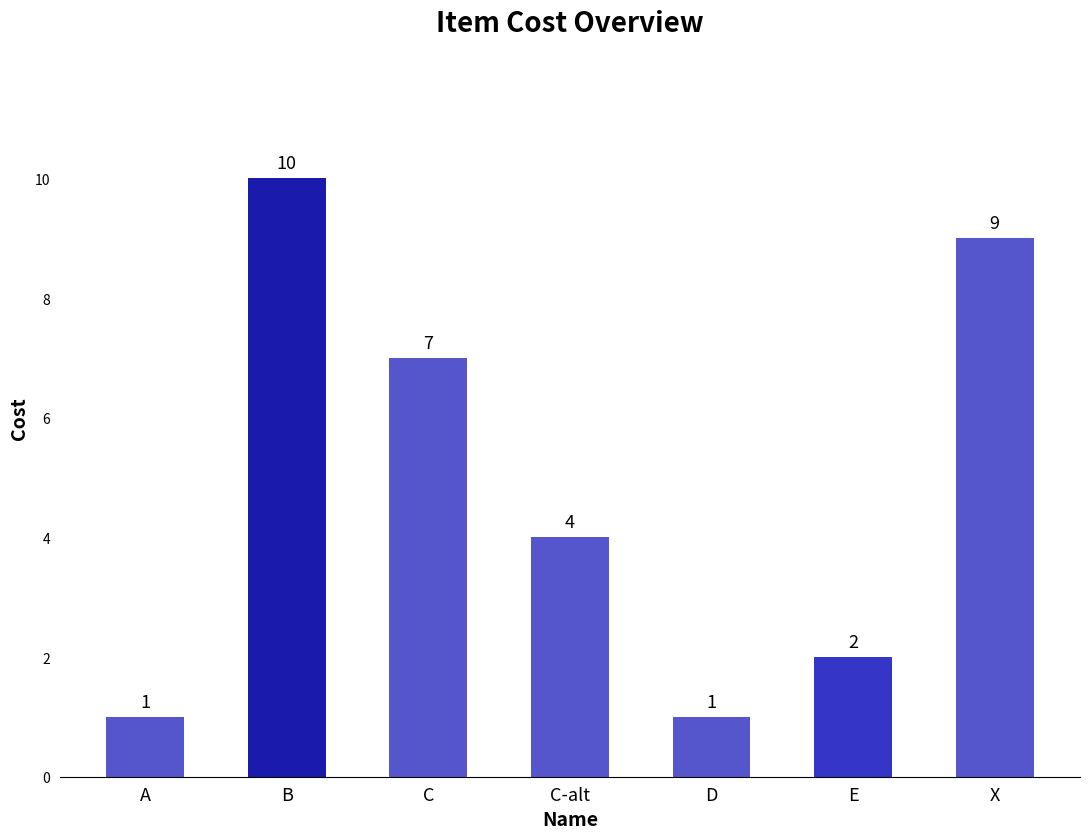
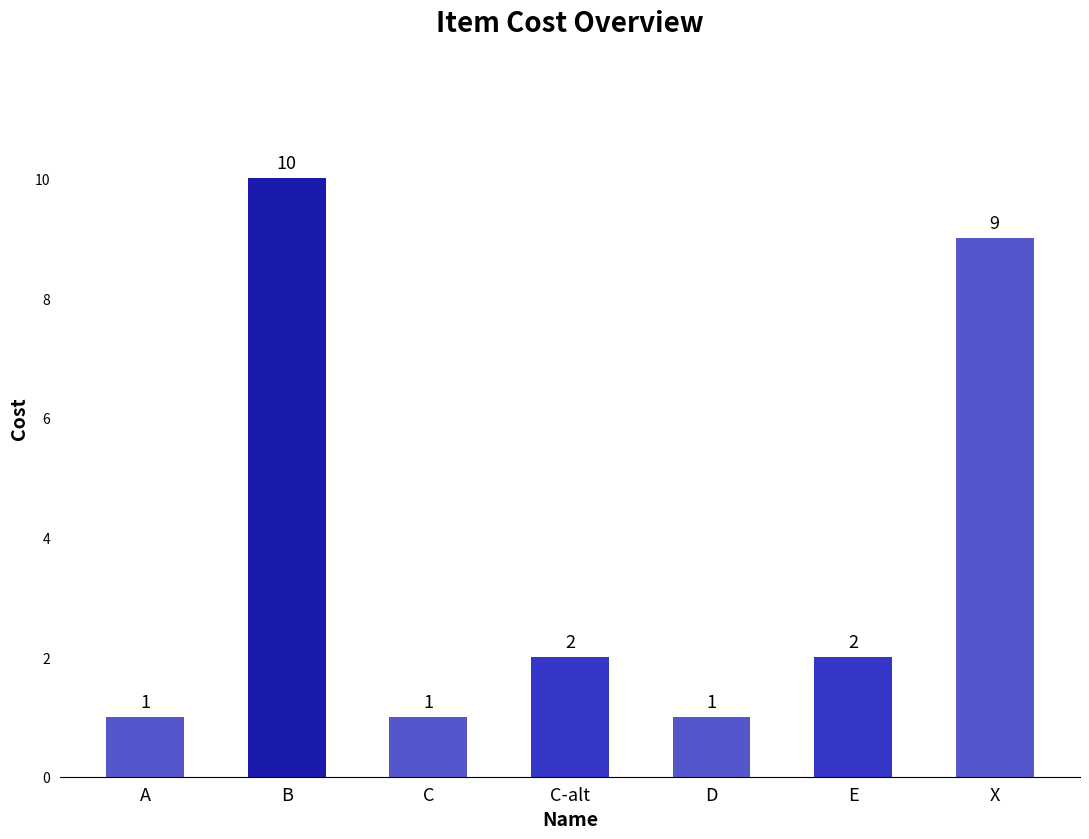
C: 7 -> 1
C-alt: 4 -> 2
